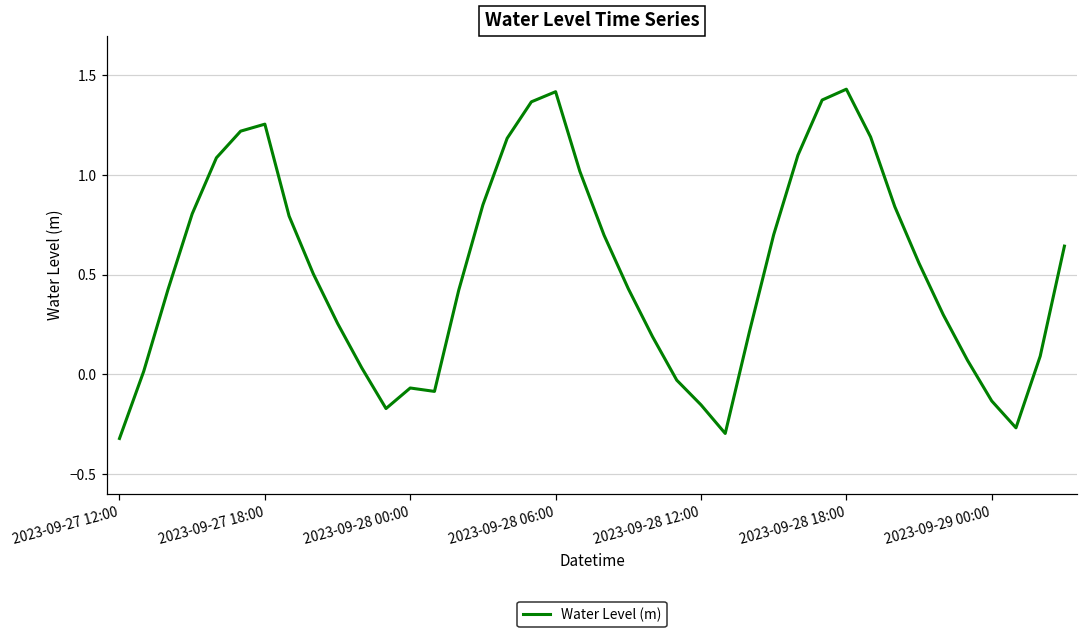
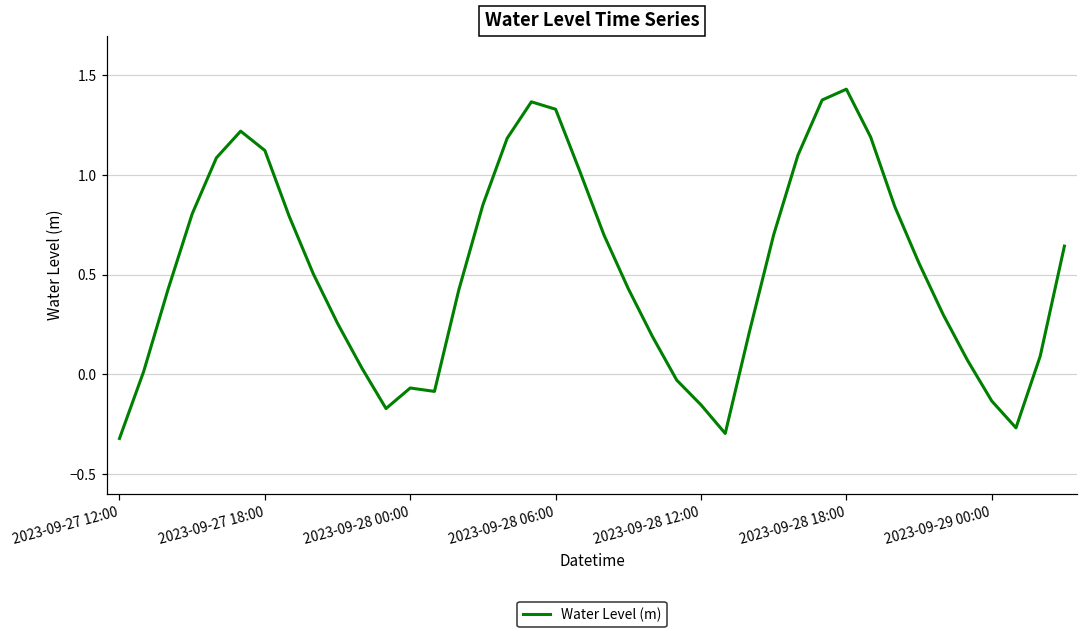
2023-09-27 18:00: 1.26 -> 1.12
2023-09-28 06:00: 1.42 -> 1.33
